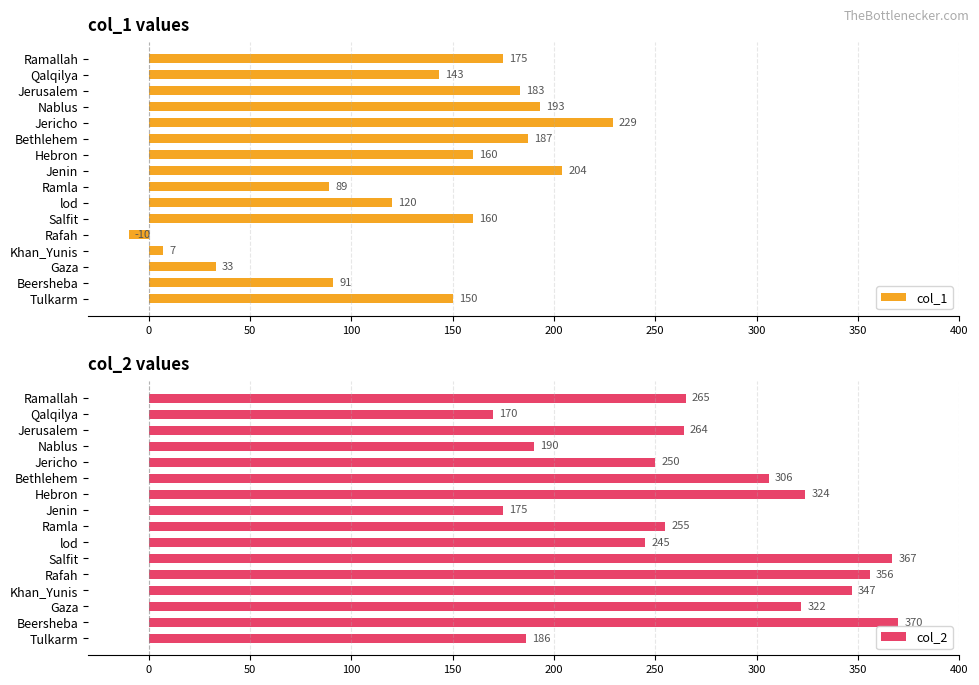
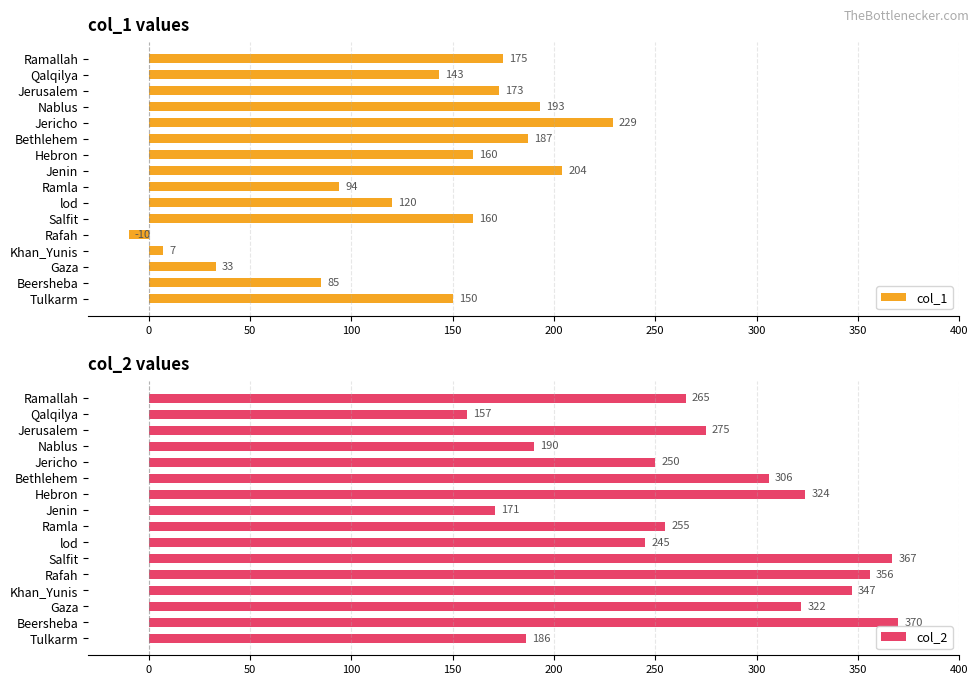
col_1 values, Jerusalem: 183 -> 173
col_1 values, Ramla: 89 -> 94
col_1 values, Beersheba: 91 -> 85
col_2 values, Qalqilya: 170 -> 157
col_2 values, Jerusalem: 264 -> 275
col_2 values, Jenin: 175 -> 171
